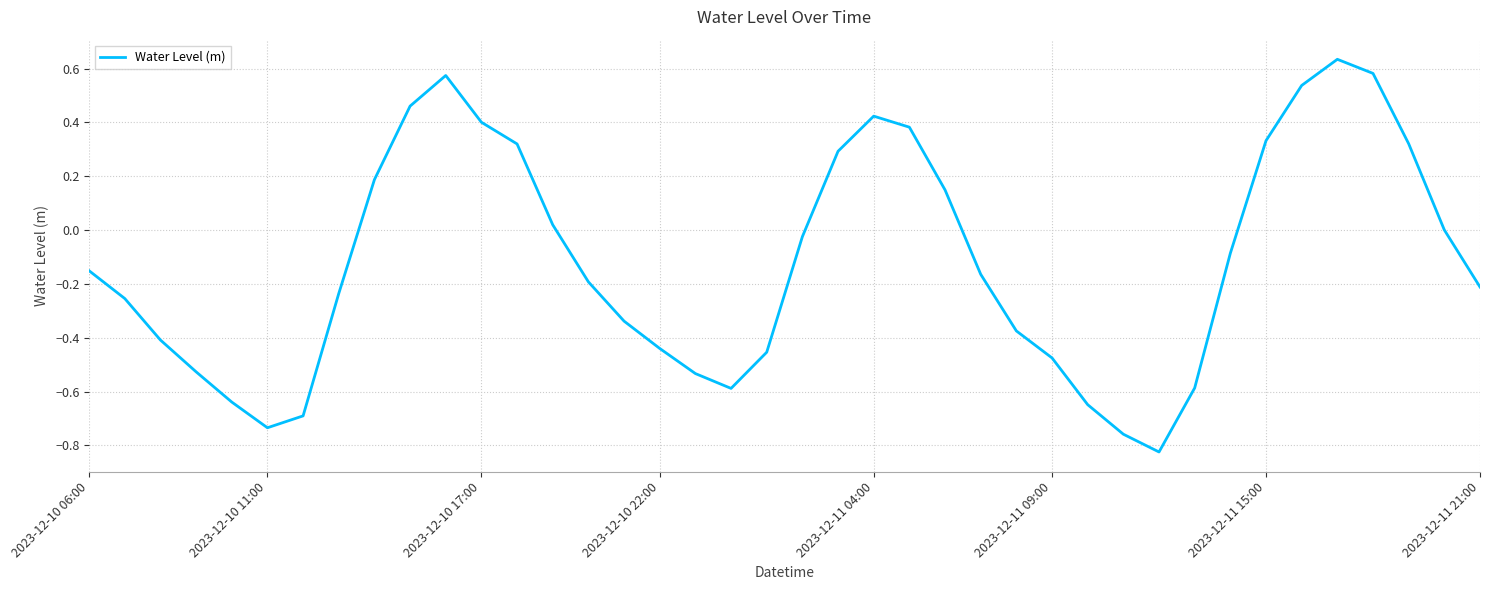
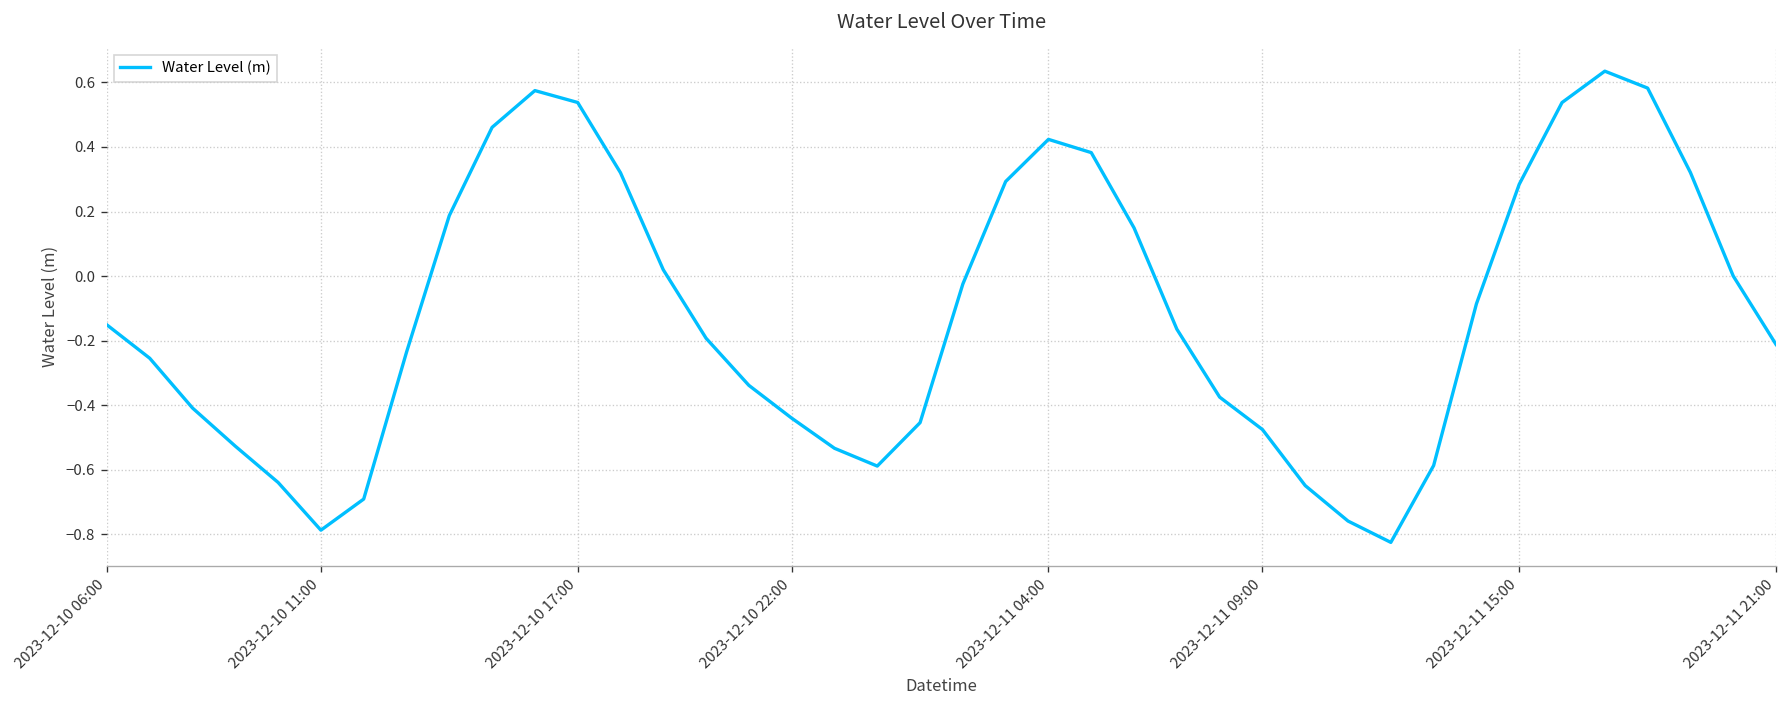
2023-12-10 11:00: -0.73 -> -0.79
2023-12-10 17:00: 0.40 -> 0.54
2023-12-11 15:00: 0.33 -> 0.28
